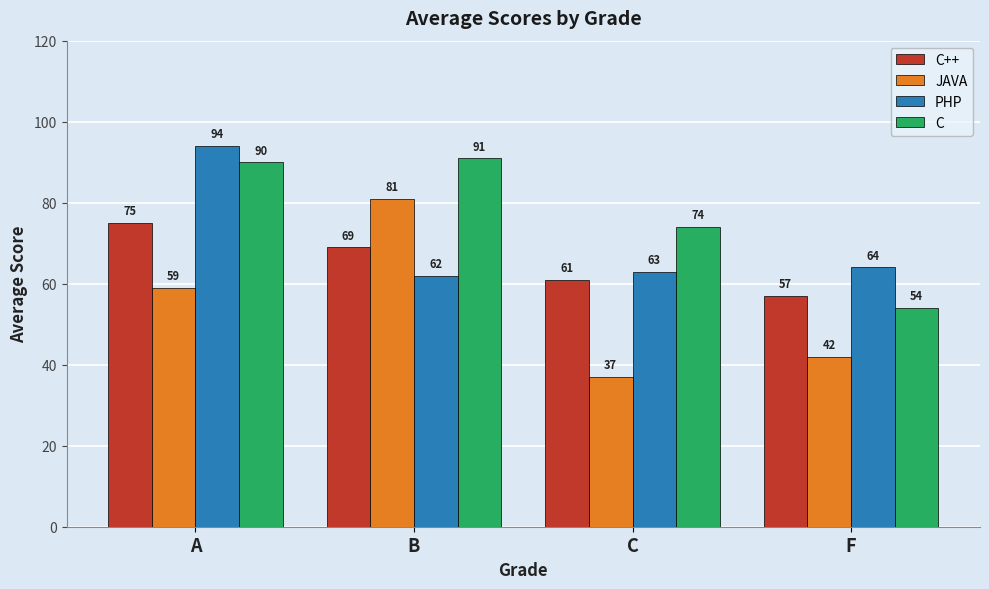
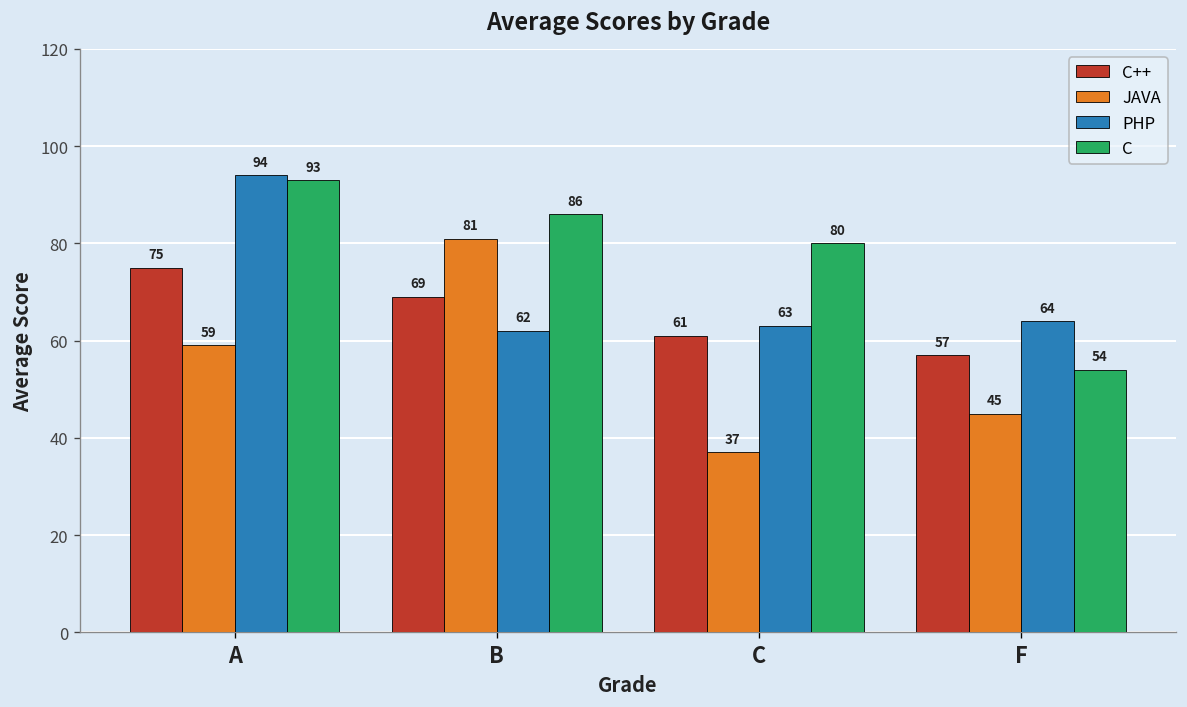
C, A: 90 -> 93
C, B: 91 -> 86
C, C: 74 -> 80
JAVA, F: 42 -> 45
